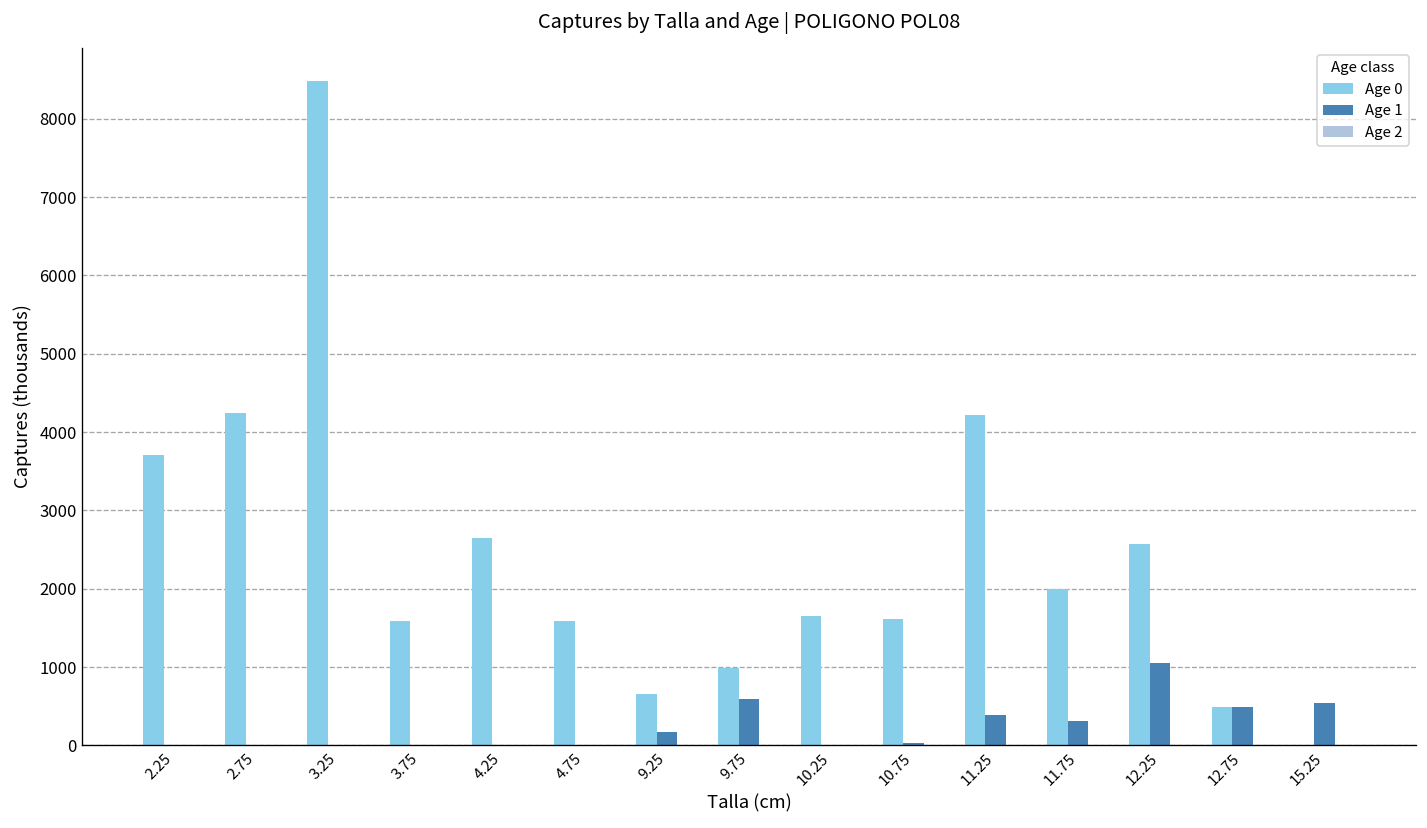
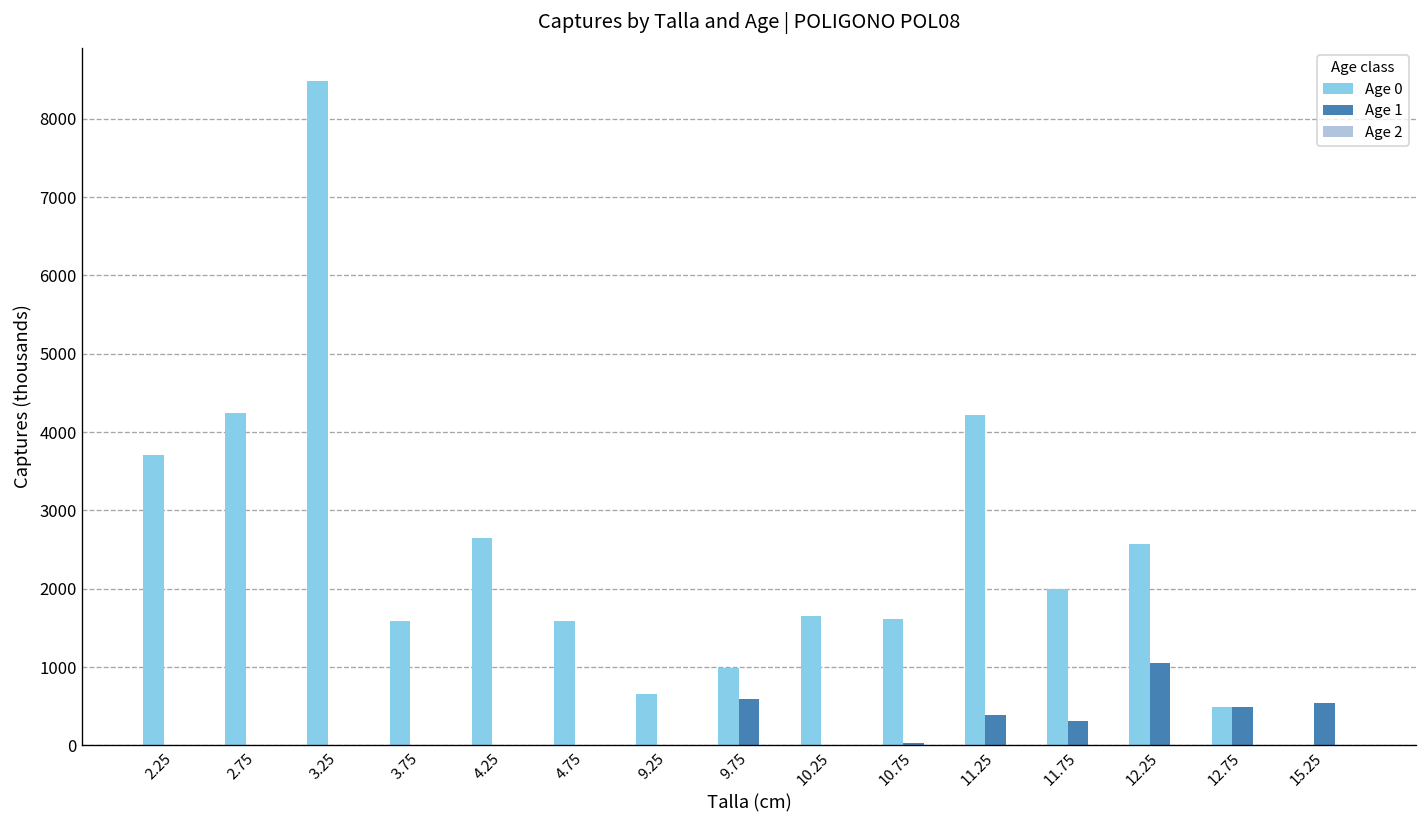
Age 1, 9.25: 200 -> 0
